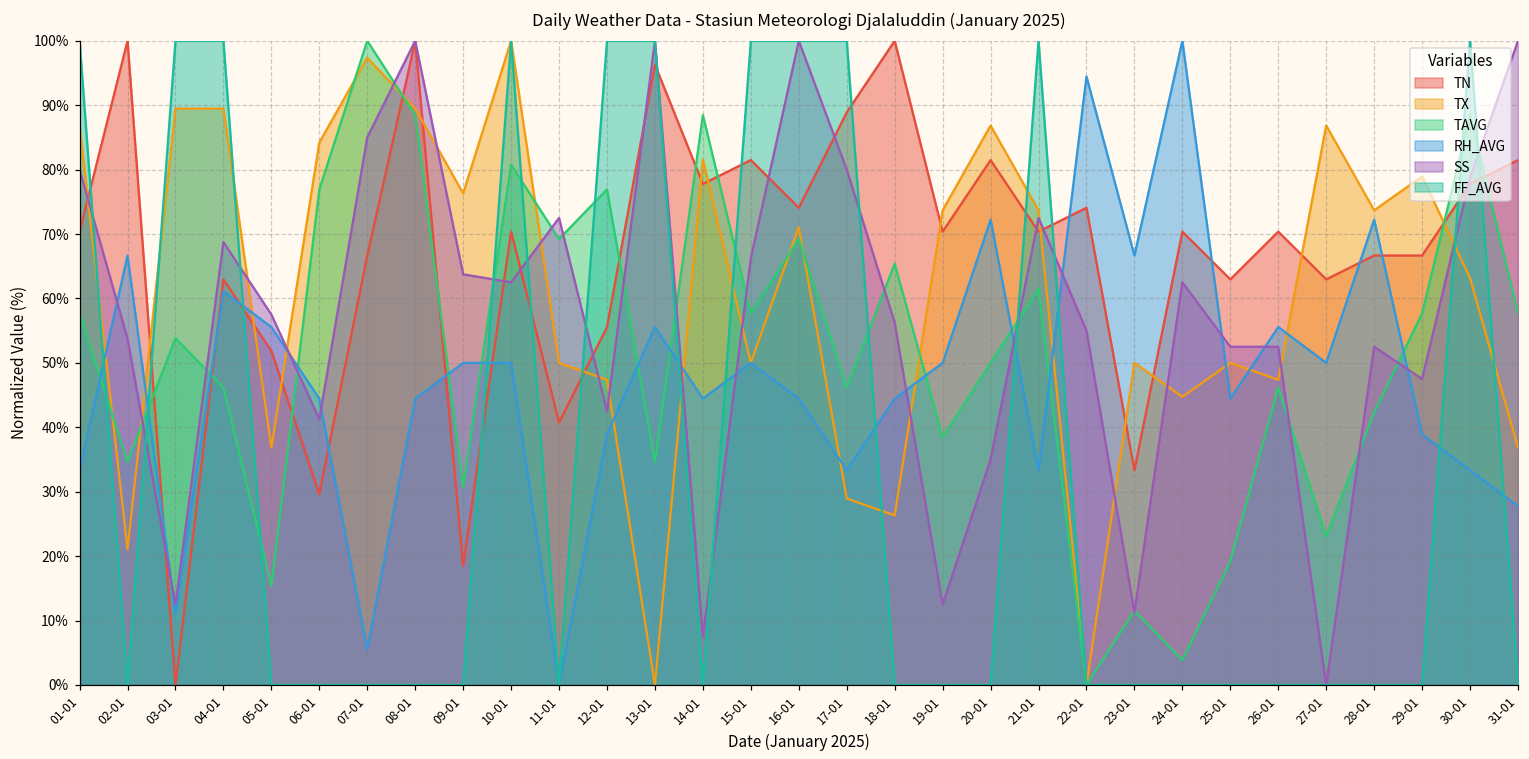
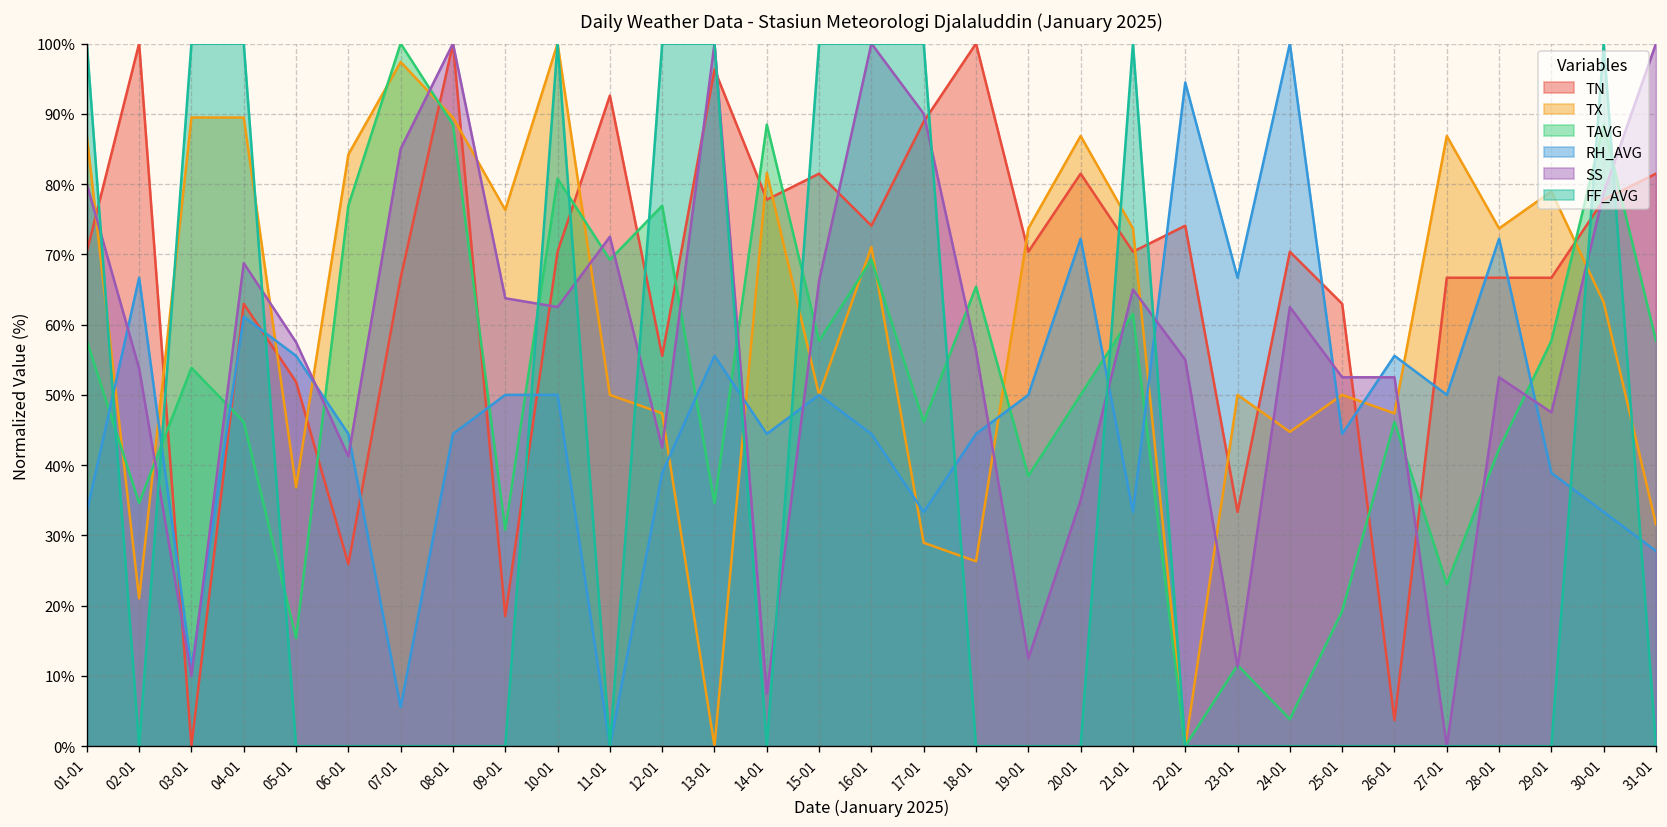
SS, 03-01: 13% -> 10%
TN, 06-01: 30% -> 26%
TN, 11-01: 41% -> 93%
SS, 17-01: 80% -> 90%
SS, 21-01: 73% -> 65%
TN, 26-01: 70% -> 4%
TN, 27-01: 63% -> 67%
TX, 31-01: 37% -> 32%
